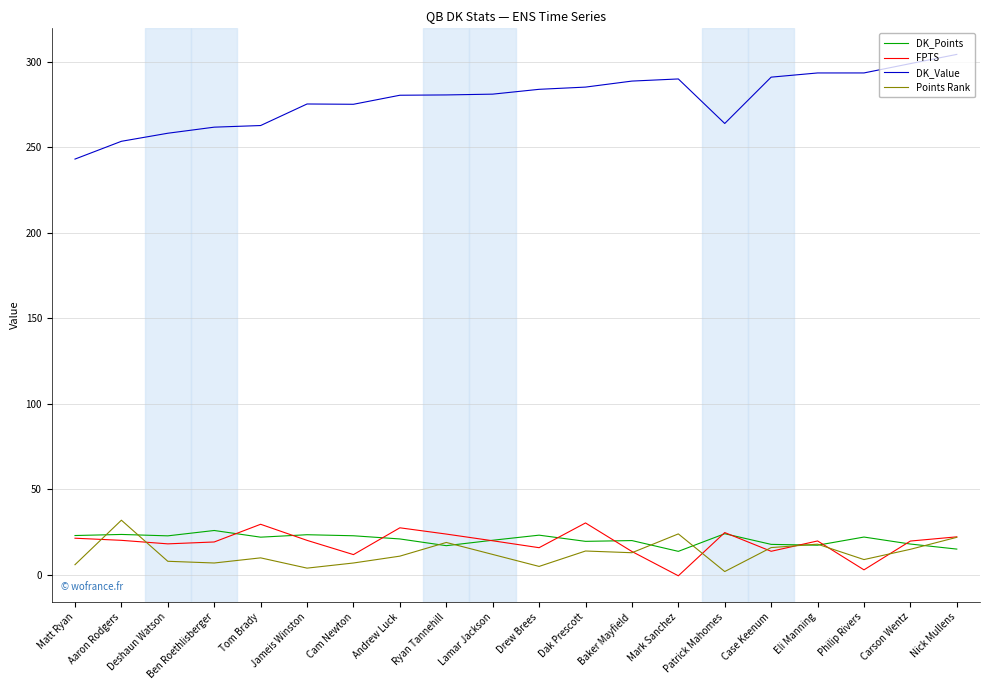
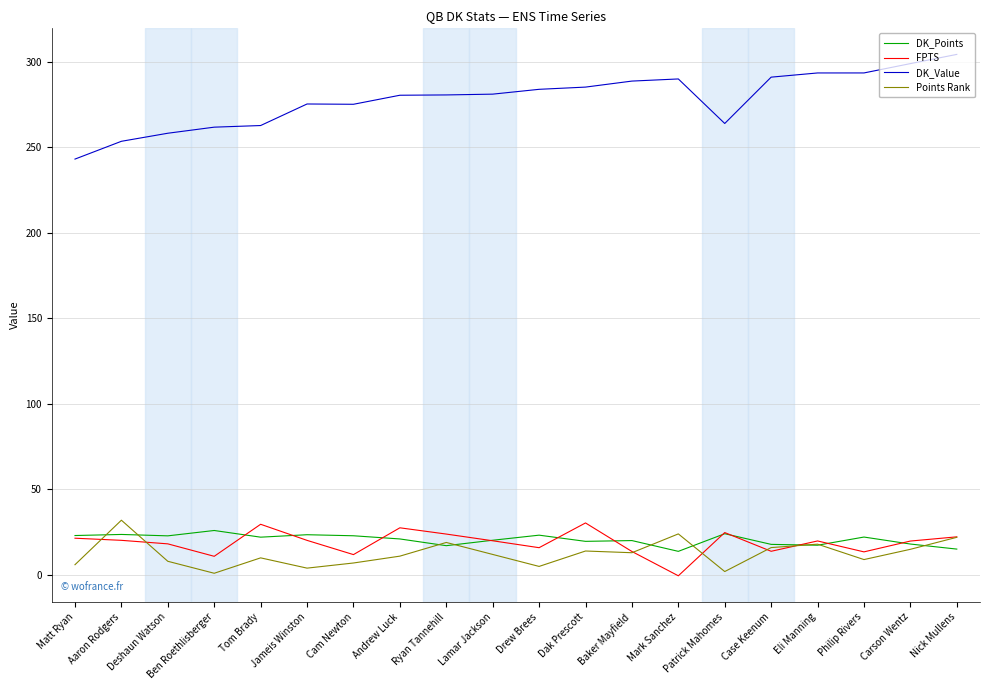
FPTS, Ben Roethlisberger: 19 -> 11
Points Rank, Ben Roethlisberger: 7 -> 1
FPTS, Philip Rivers: 3 -> 14
